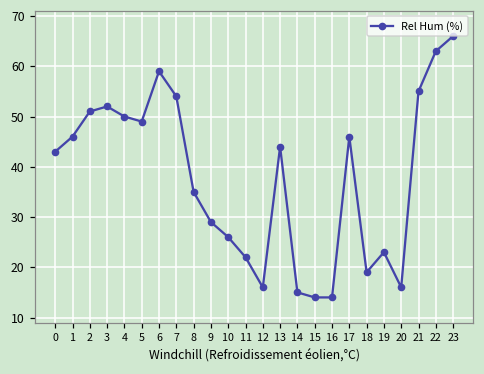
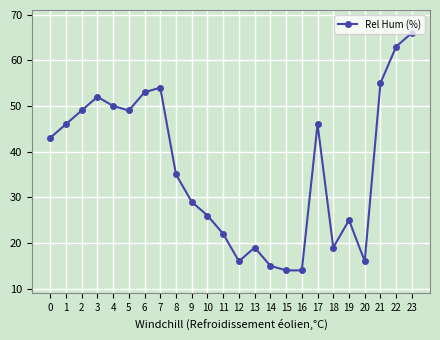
2: 51 -> 49
6: 59 -> 53
13: 44 -> 19
19: 23 -> 25
